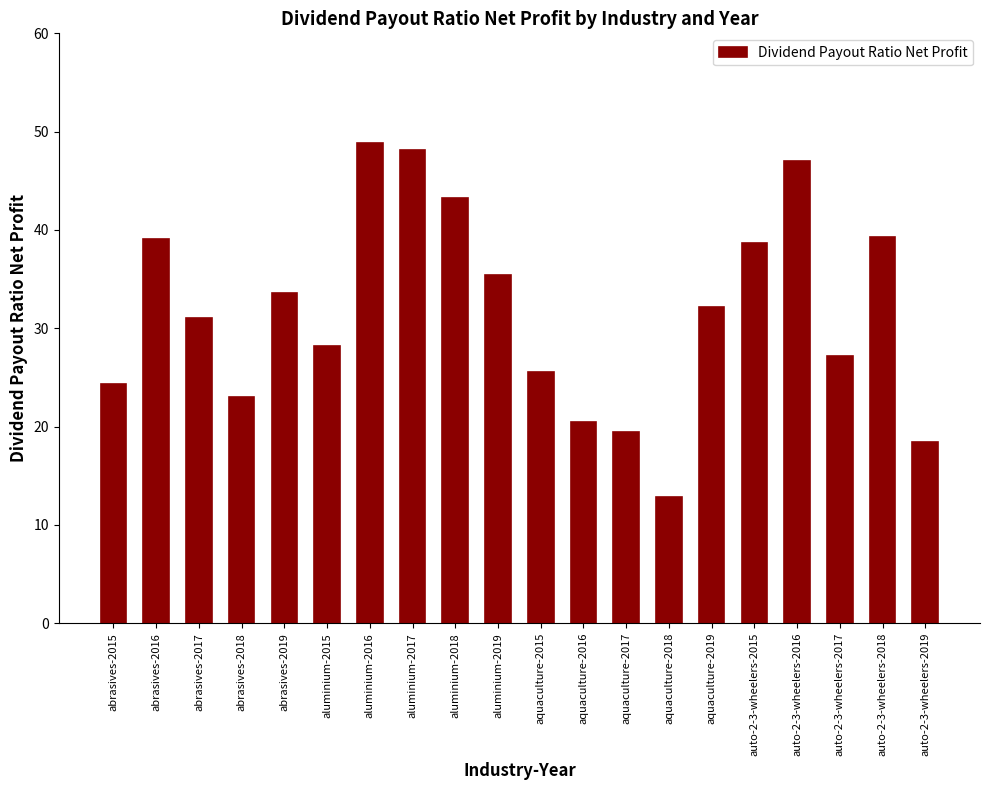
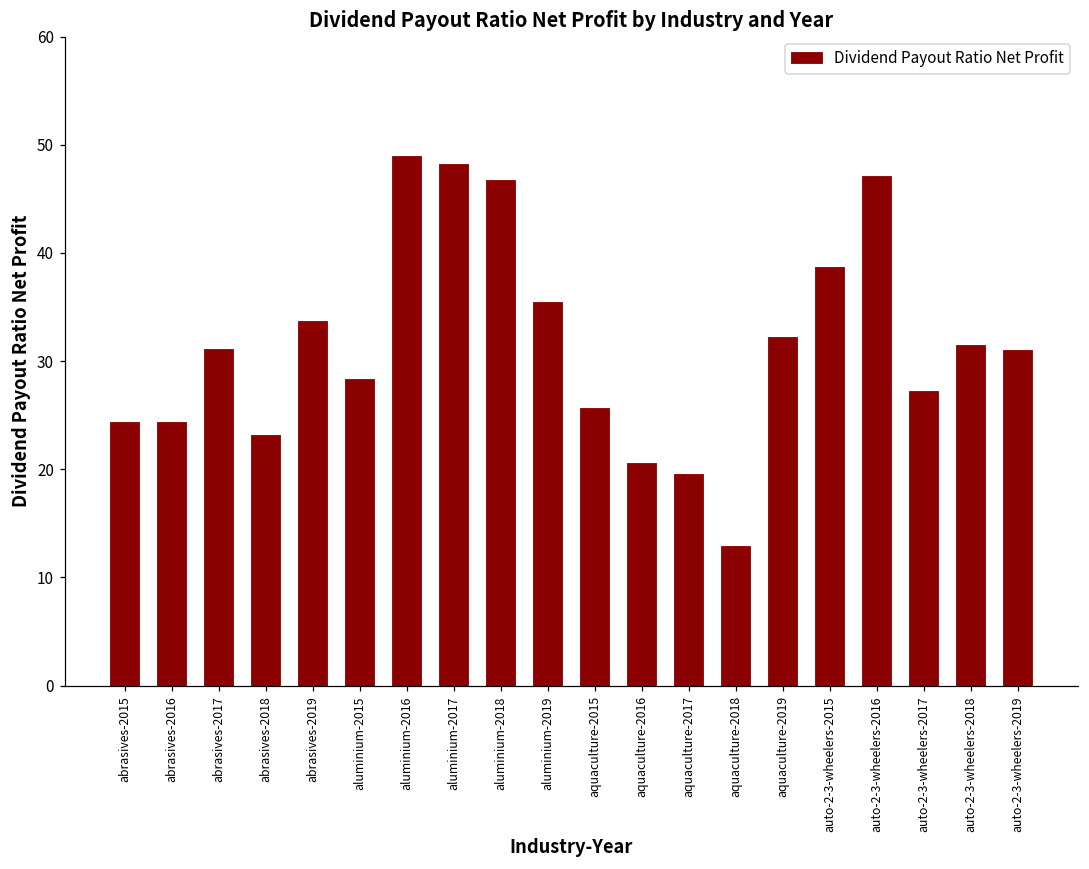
abrasives-2016: 39 -> 24
aluminium-2018: 43 -> 47
auto-2-3-wheelers-2018: 39 -> 31
auto-2-3-wheelers-2019: 18 -> 31
